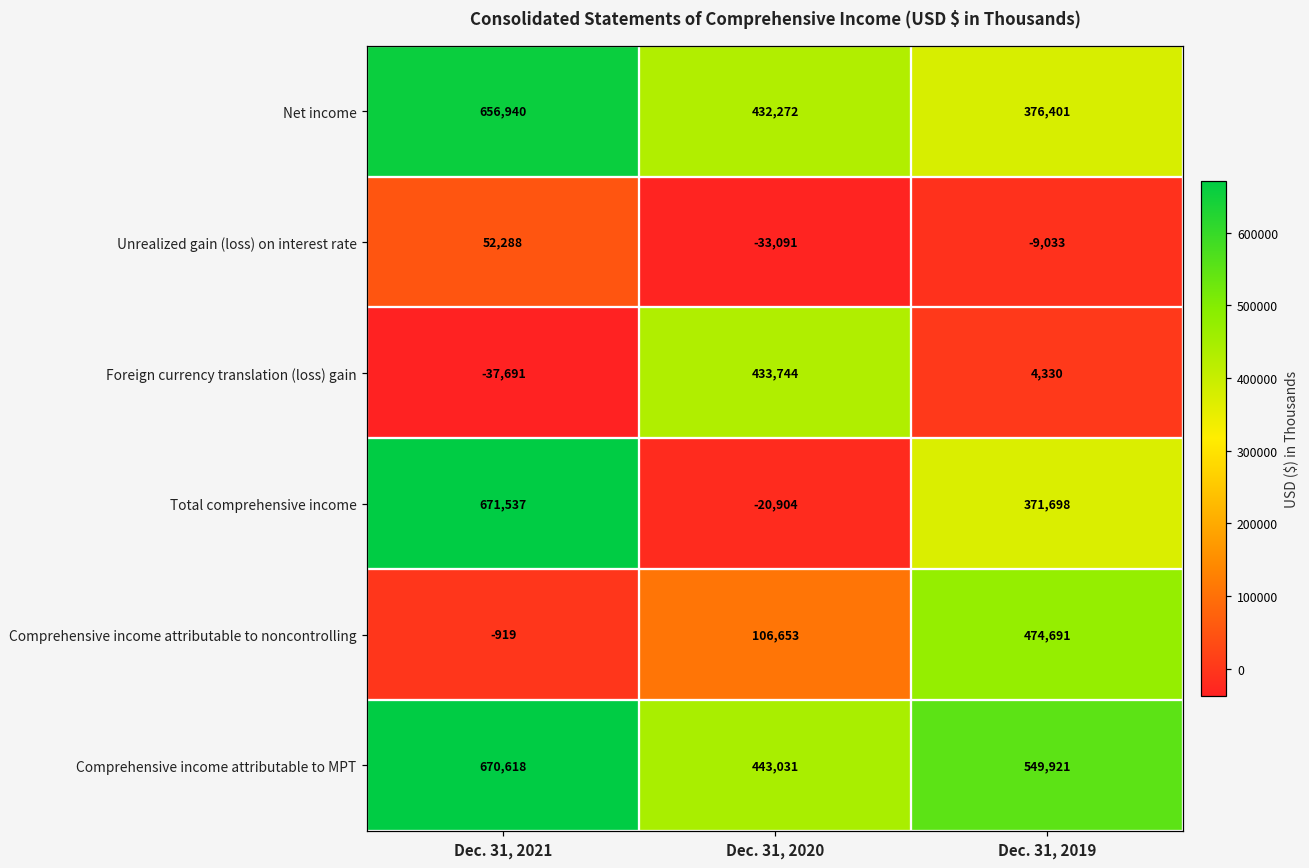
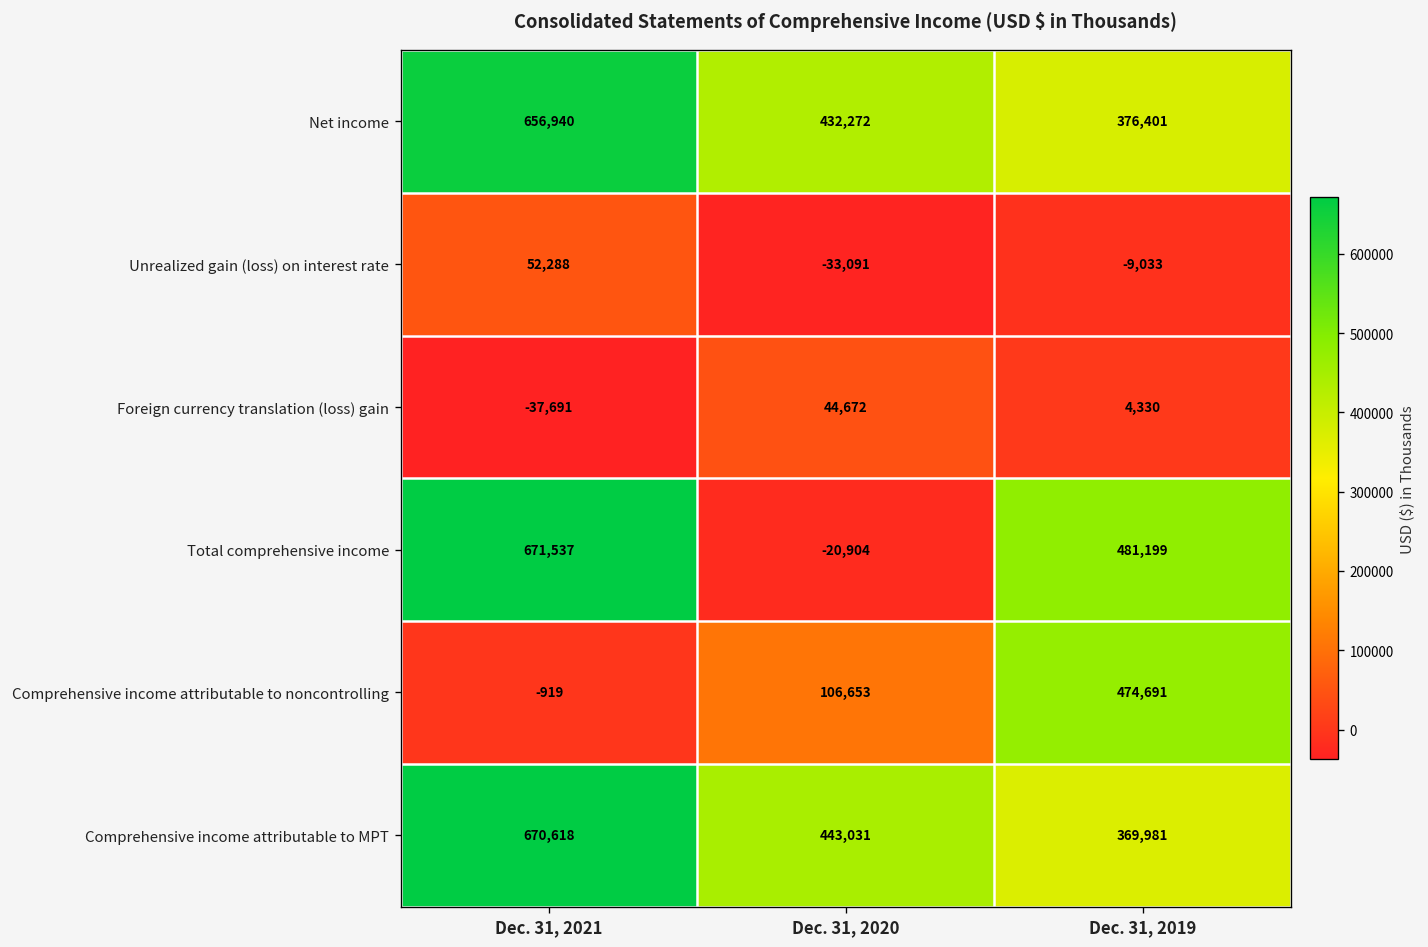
Foreign currency translation (loss) gain, Dec. 31, 2020: 433,744 -> 44,672
Total comprehensive income, Dec. 31, 2019: 371,698 -> 481,199
Comprehensive income attributable to MPT, Dec. 31, 2019: 549,921 -> 369,981
